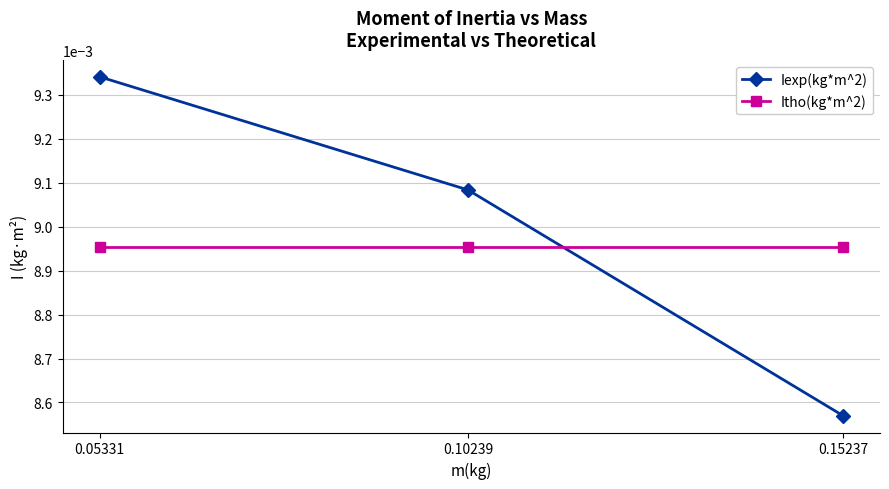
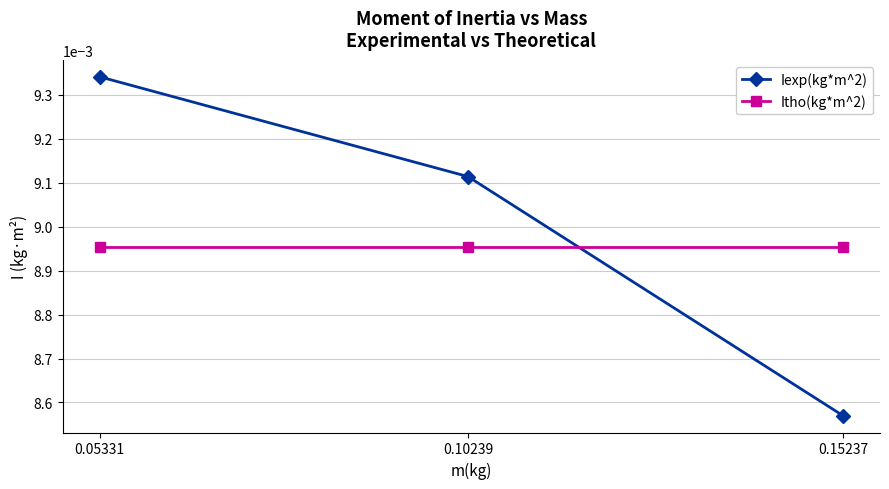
Iexp(kg*m^2), 0.10239: 0.00908 -> 0.00911
